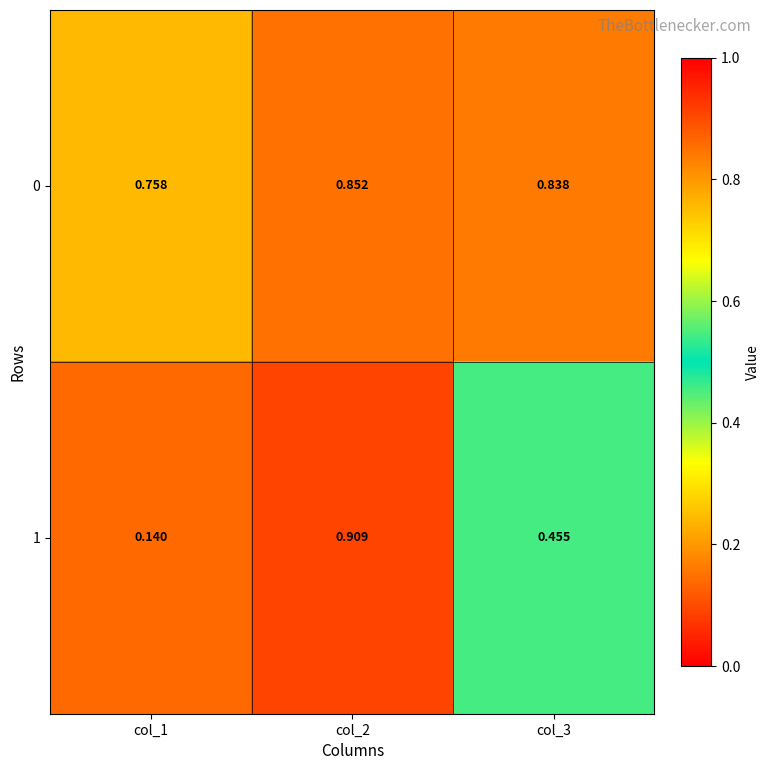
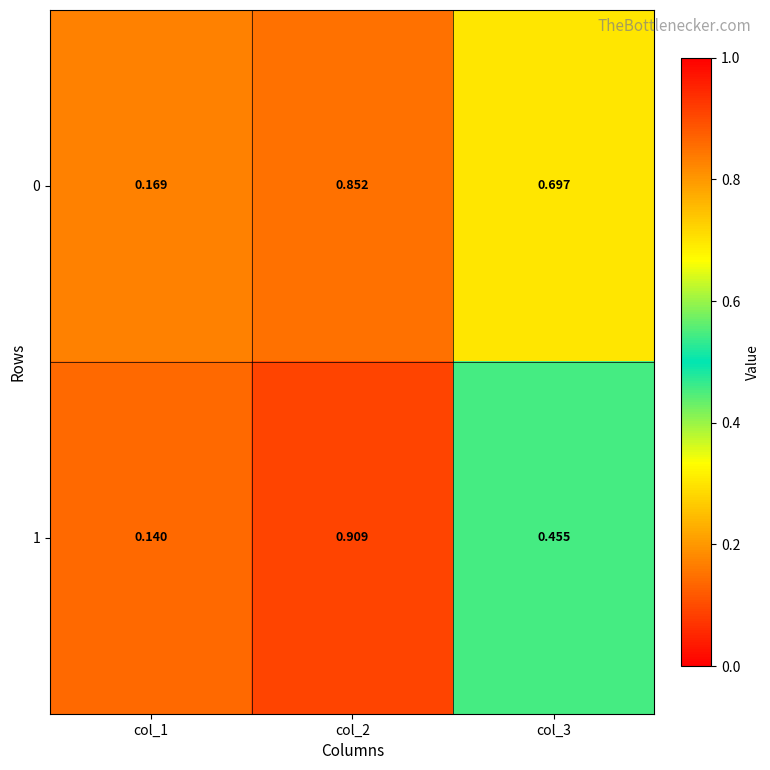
0, col_1: 0.758 -> 0.169
0, col_3: 0.838 -> 0.697
